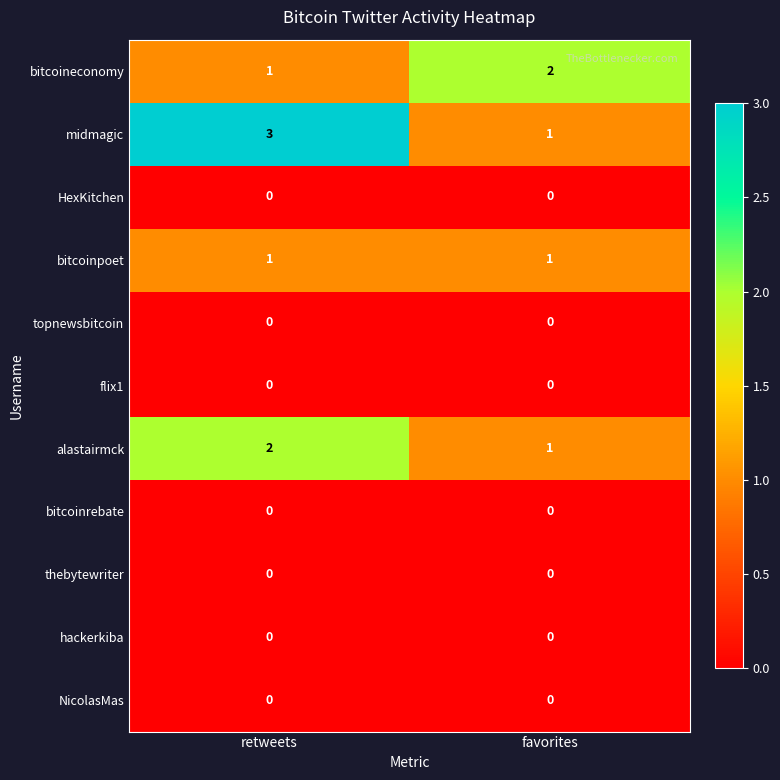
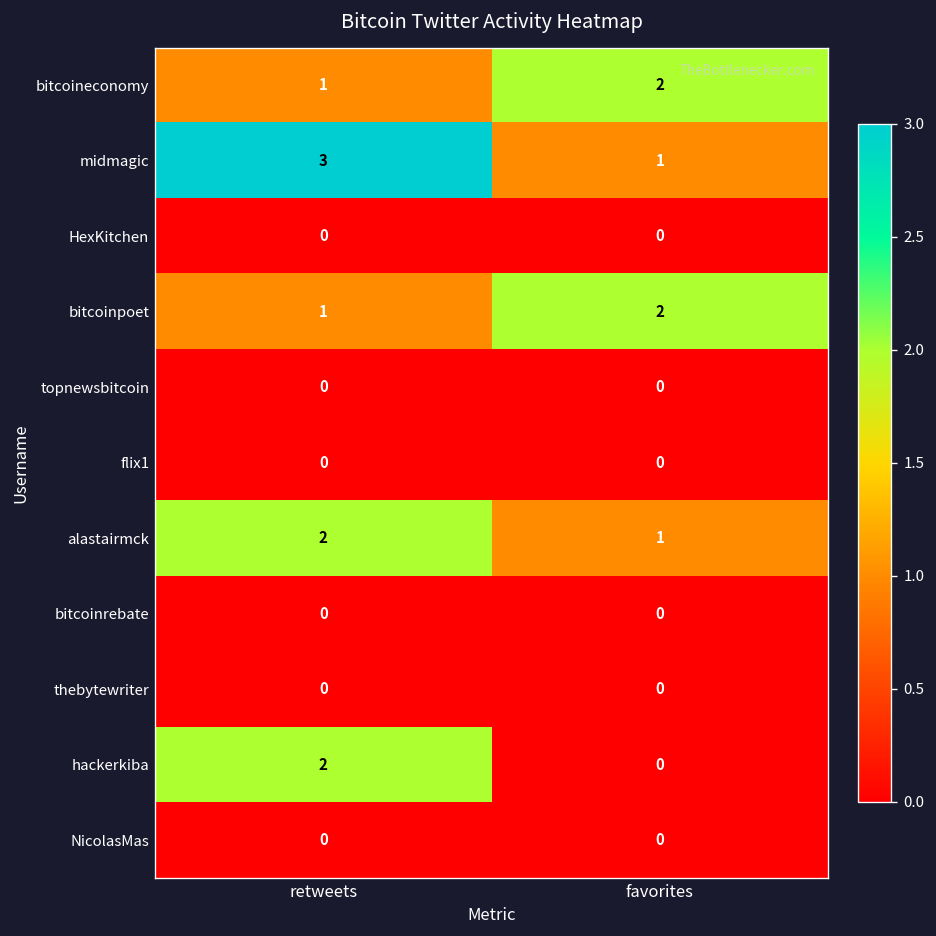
bitcoinpoet, favorites: 1 -> 2
hackerkiba, retweets: 0 -> 2
